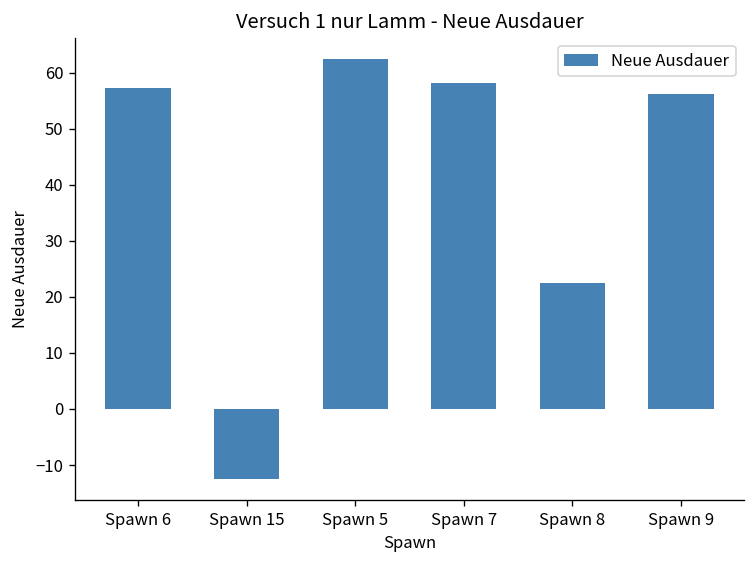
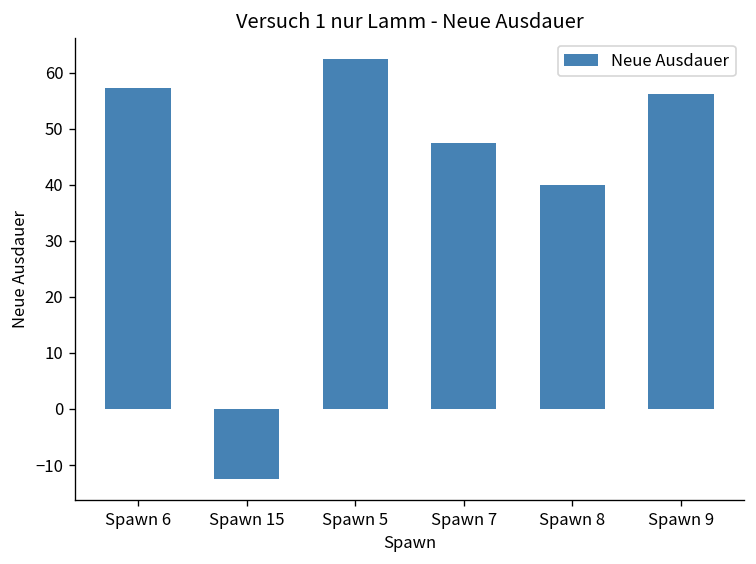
Spawn 7: 58 -> 48
Spawn 8: 23 -> 40
